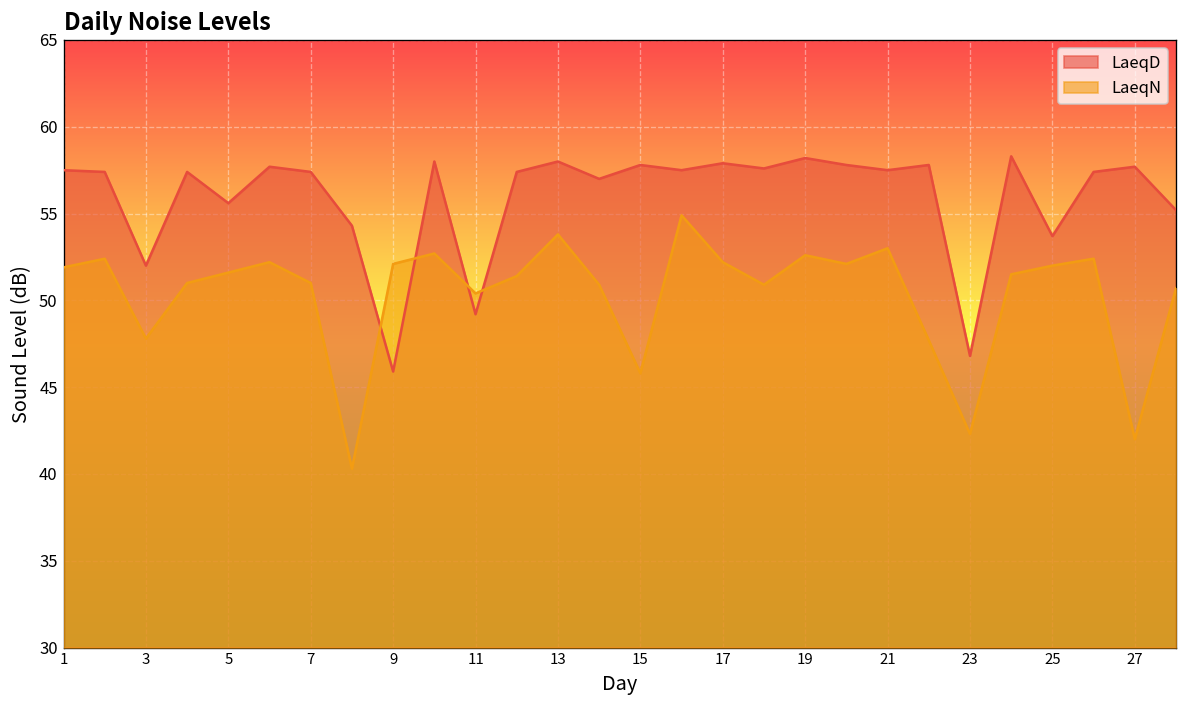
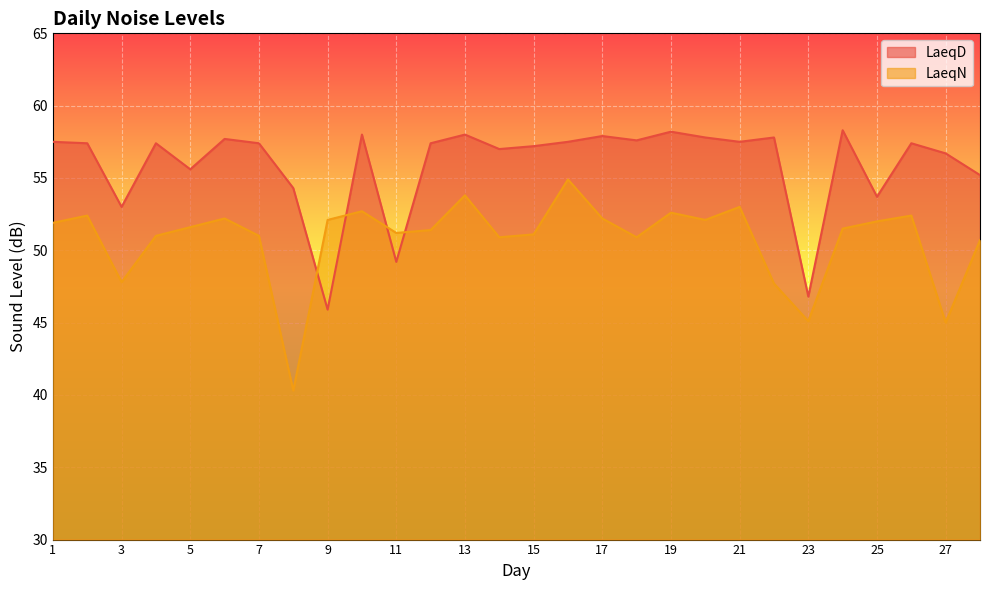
LaeqD, 3: 52 -> 53
LaeqN, 11: 50.4 -> 51.2
LaeqD, 15: 57.8 -> 57.2
LaeqN, 15: 45.8 -> 51.1
LaeqN, 23: 42.3 -> 45.1
LaeqD, 27: 57.7 -> 56.7
LaeqN, 27: 42 -> 45
